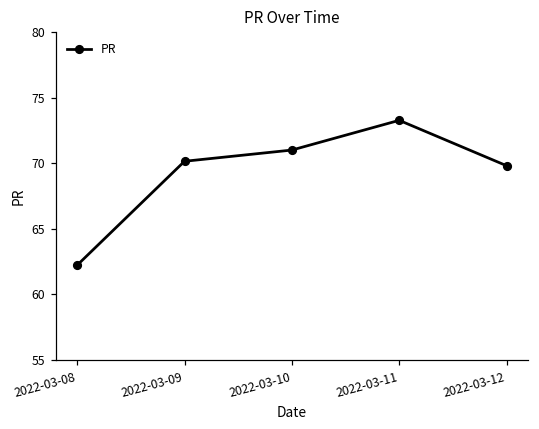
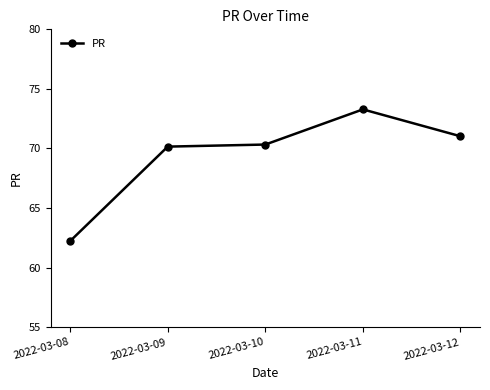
2022-03-10: 71.0 -> 70.3
2022-03-12: 69.8 -> 71.0
